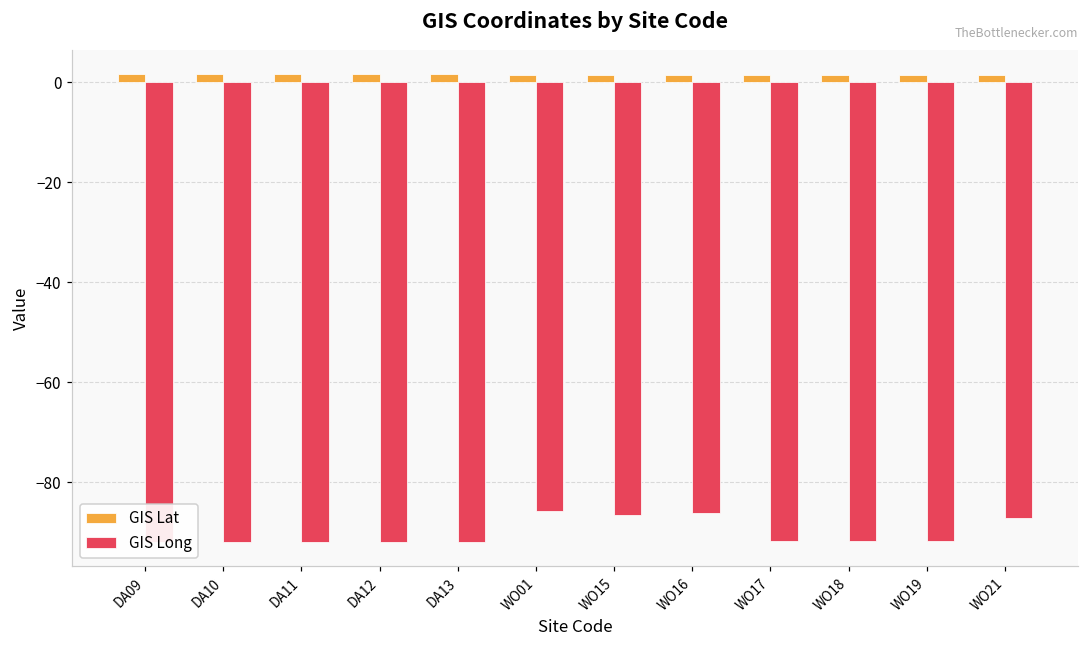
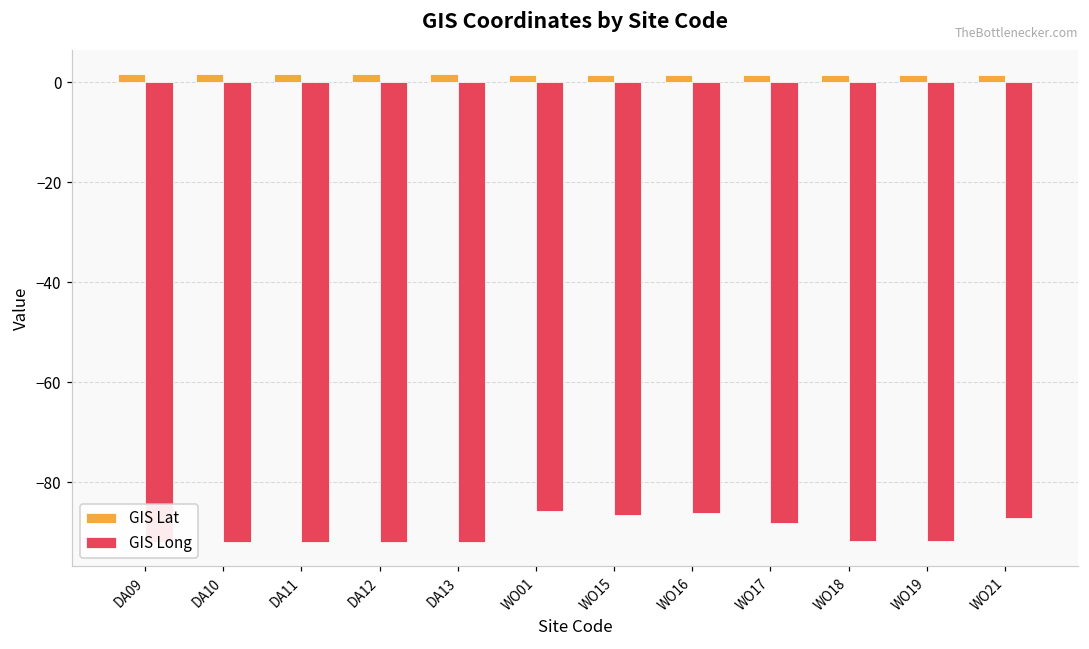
GIS Long, WO17: -92 -> -88
